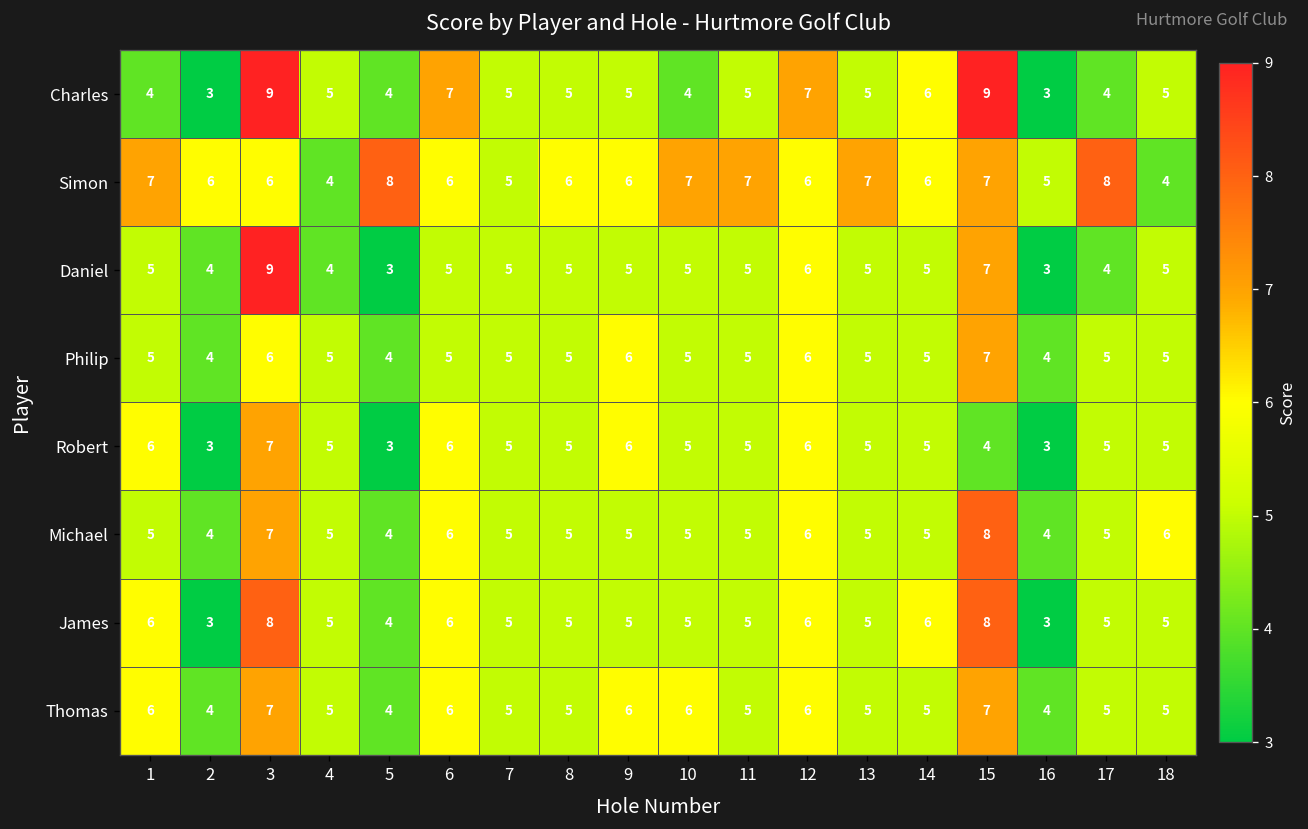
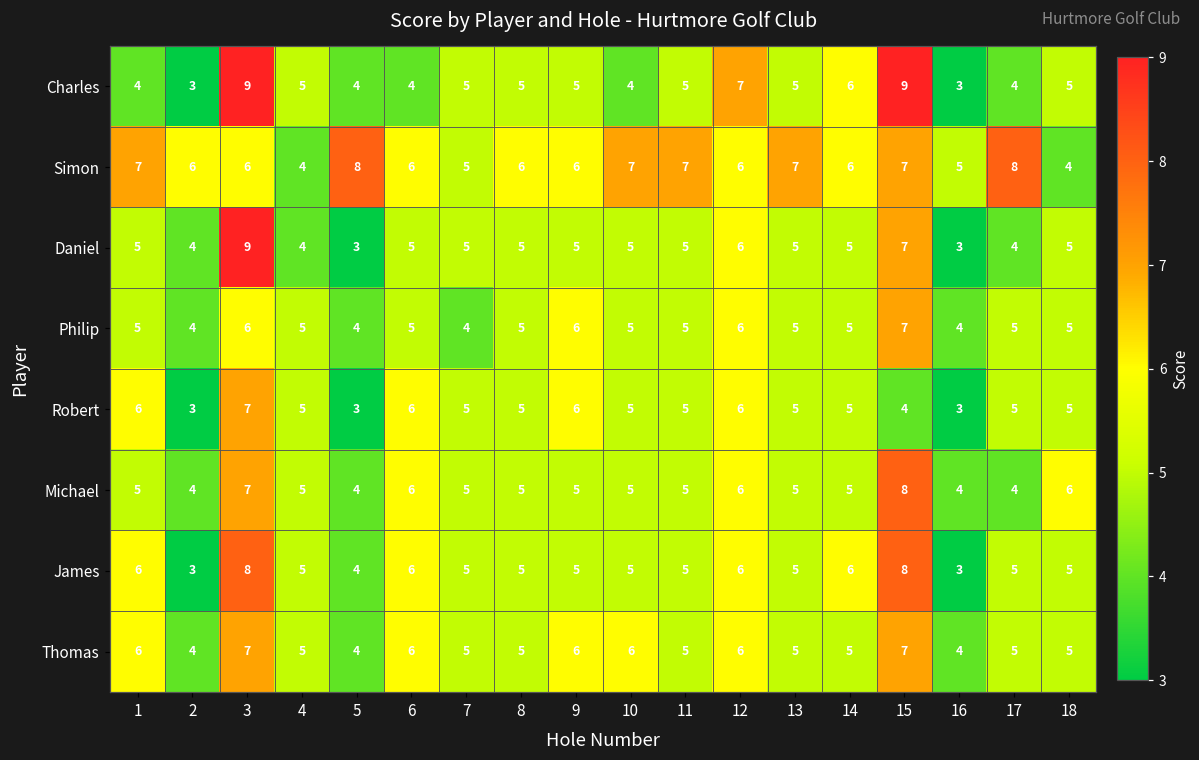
Charles, 6: 7 -> 4
Philip, 7: 5 -> 4
Michael, 17: 5 -> 4
